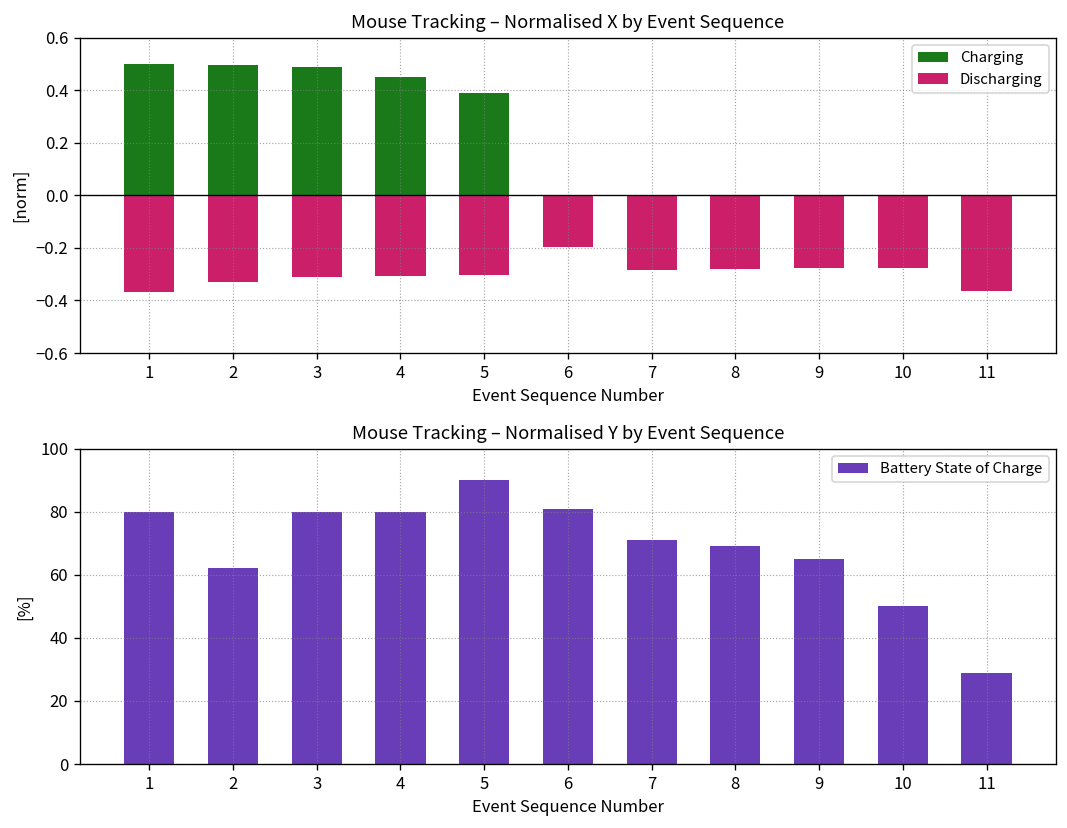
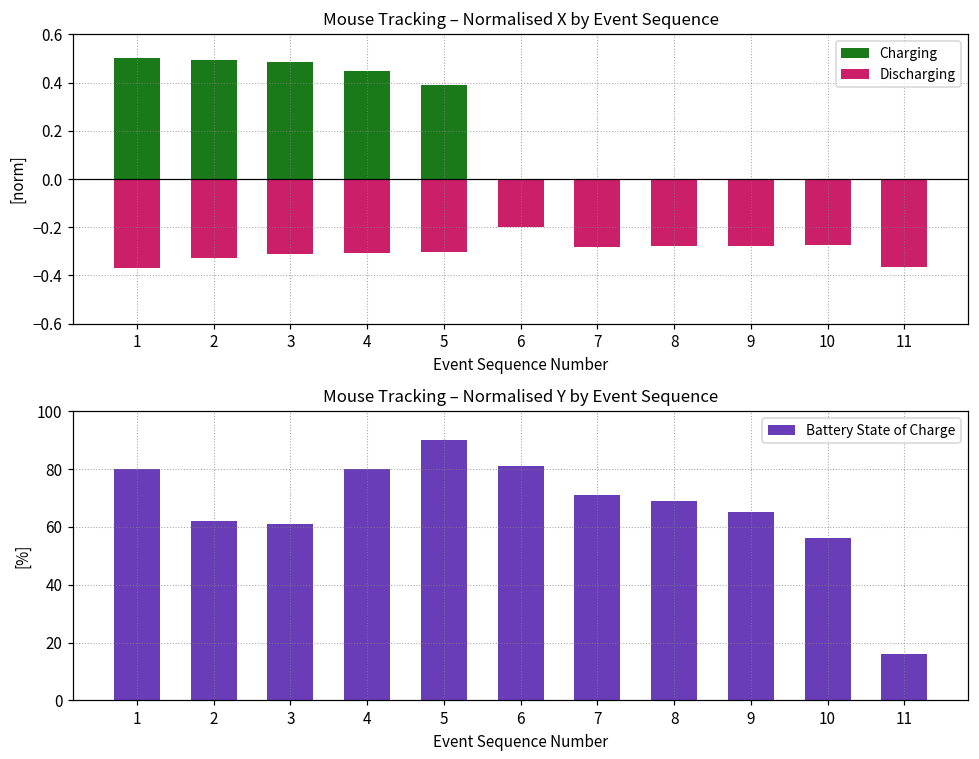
Mouse Tracking – Normalised Y by Event Sequence, 3: 80 -> 61
Mouse Tracking – Normalised Y by Event Sequence, 10: 50 -> 56
Mouse Tracking – Normalised Y by Event Sequence, 11: 29 -> 16
